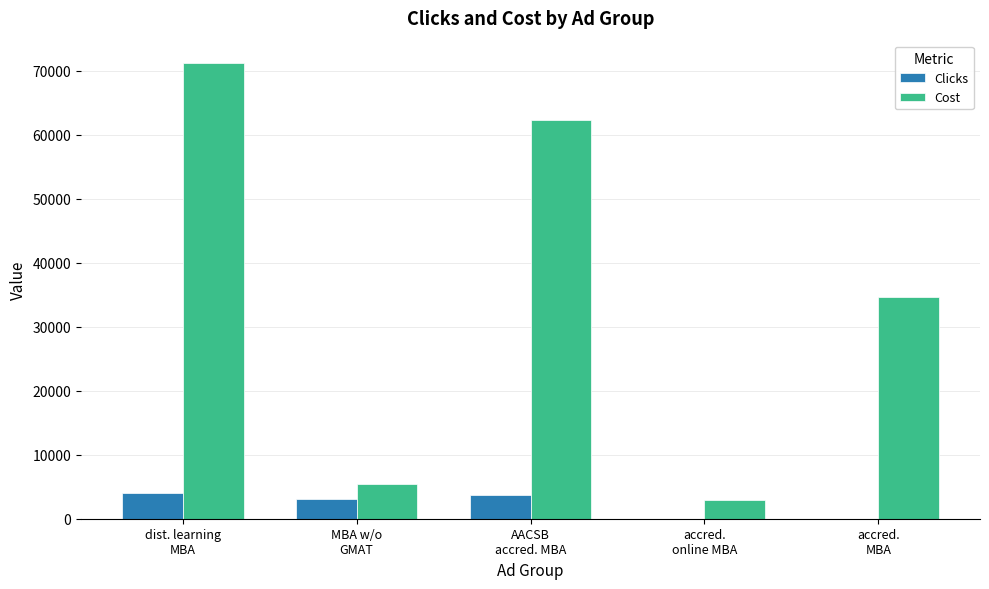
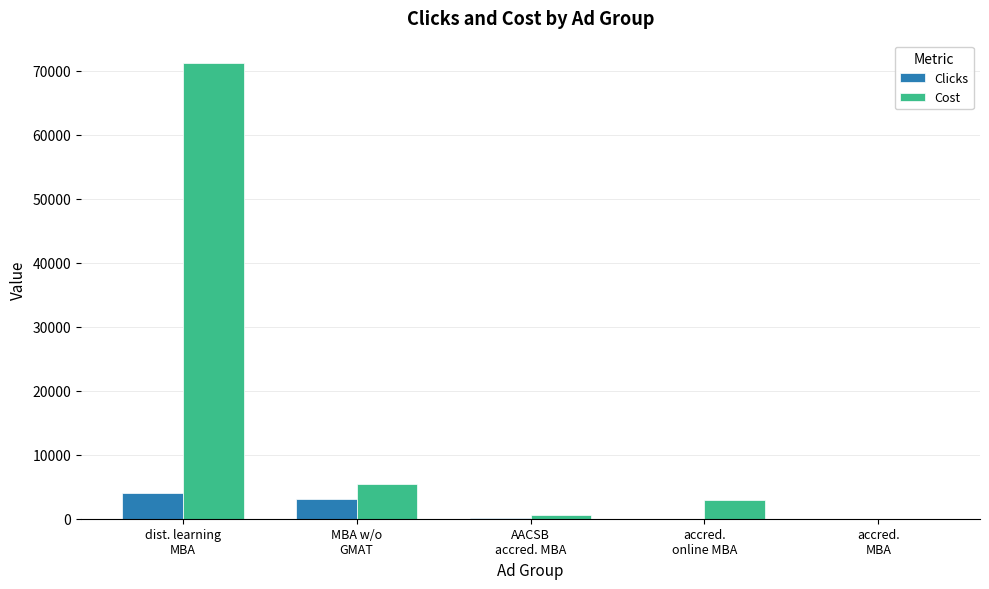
Clicks, AACSB accred. MBA: 4000 -> 0
Cost, AACSB accred. MBA: 62000 -> 1000
Cost, accred. MBA: 35000 -> 0
